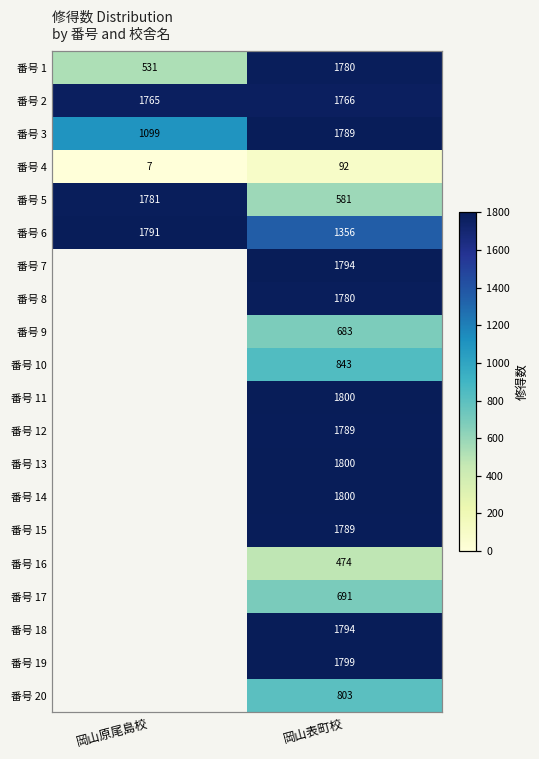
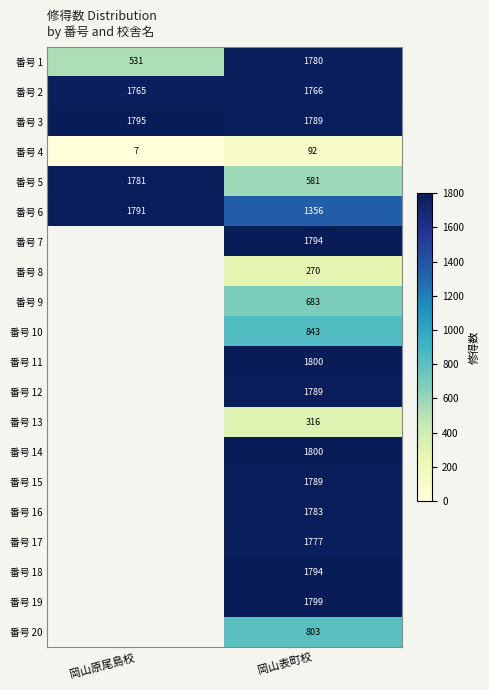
番号 3, 岡山原尾島校: 1099 -> 1795
番号 8, 岡山表町校: 1780 -> 270
番号 13, 岡山表町校: 1800 -> 316
番号 16, 岡山表町校: 474 -> 1783
番号 17, 岡山表町校: 691 -> 1777
